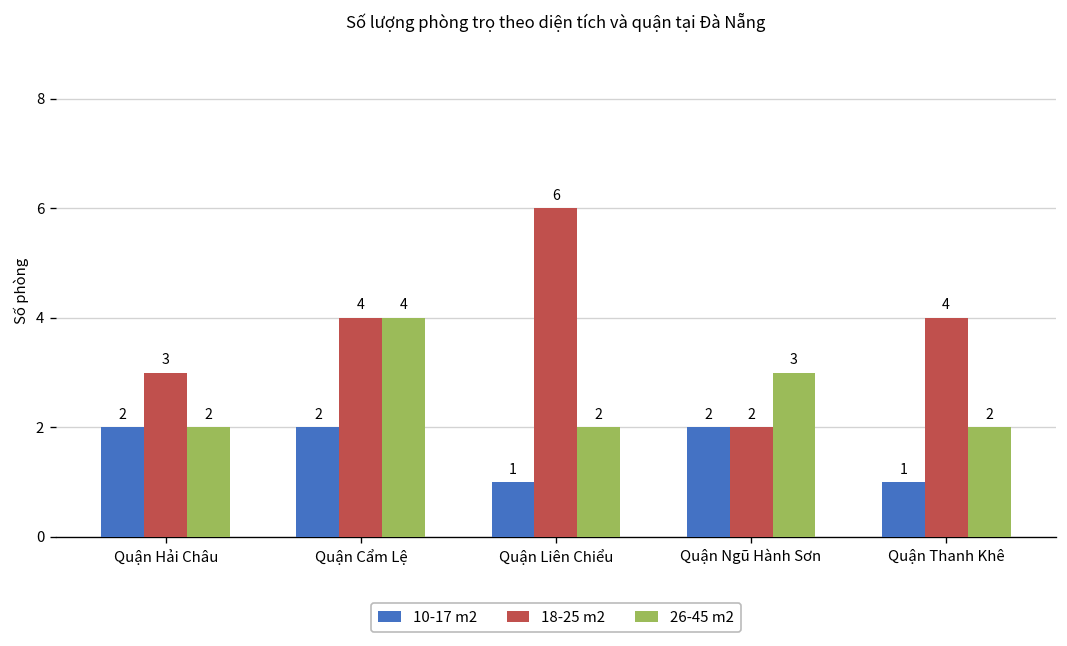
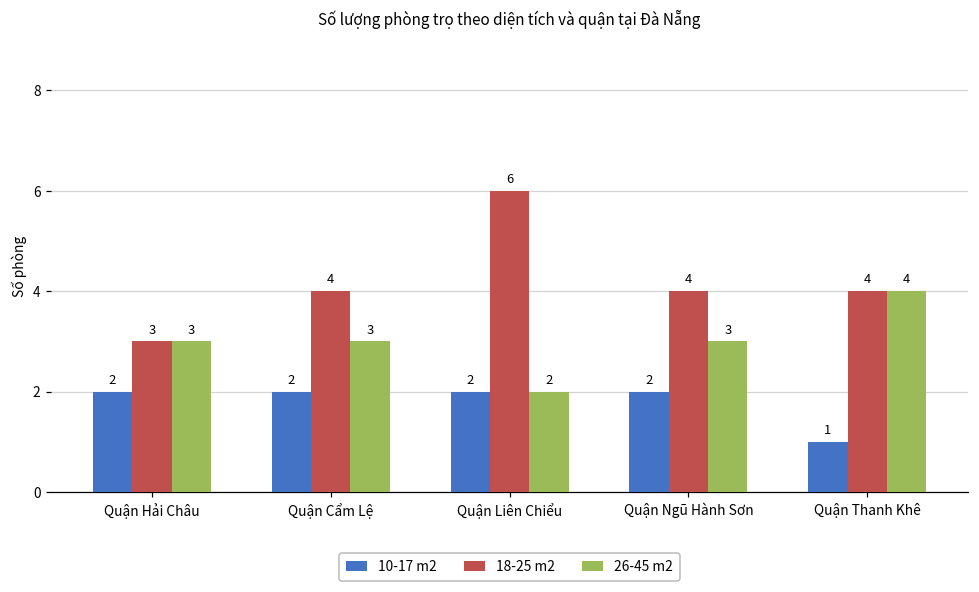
26-45 m2, Quận Hải Châu: 2 -> 3
26-45 m2, Quận Cẩm Lệ: 4 -> 3
10-17 m2, Quận Liên Chiểu: 1 -> 2
18-25 m2, Quận Ngũ Hành Sơn: 2 -> 4
26-45 m2, Quận Thanh Khê: 2 -> 4
